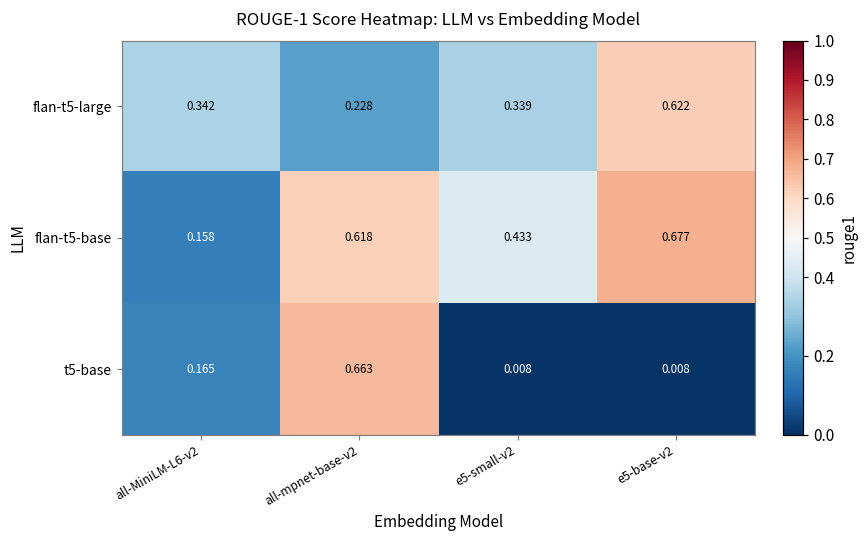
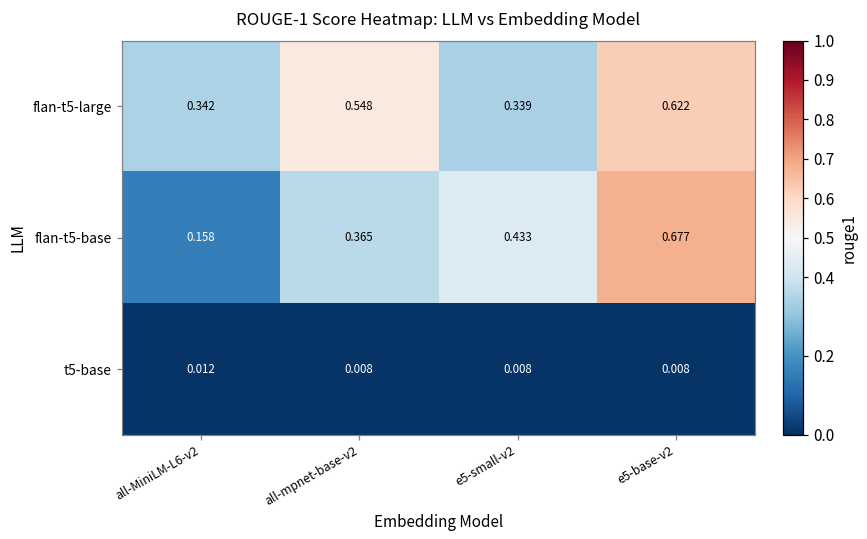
flan-t5-large, all-mpnet-base-v2: 0.228 -> 0.548
flan-t5-base, all-mpnet-base-v2: 0.618 -> 0.365
t5-base, all-MiniLM-L6-v2: 0.165 -> 0.012
t5-base, all-mpnet-base-v2: 0.663 -> 0.008
